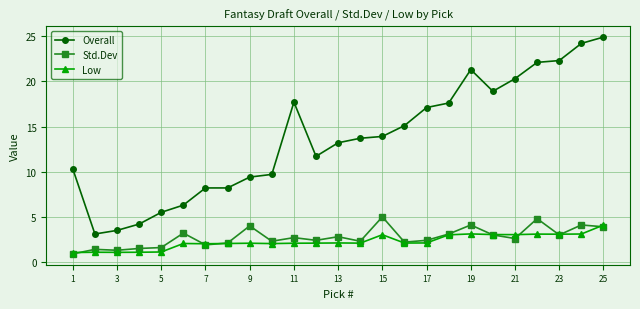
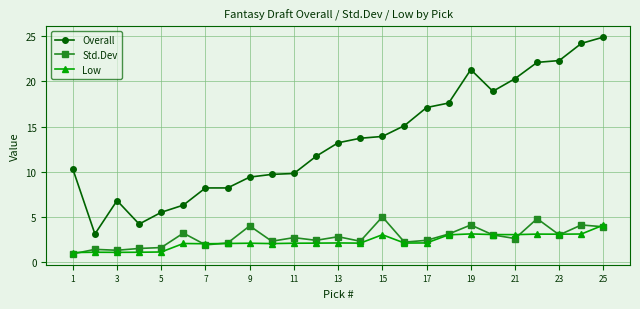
Overall, 3: 4 -> 7
Overall, 11: 18 -> 10
